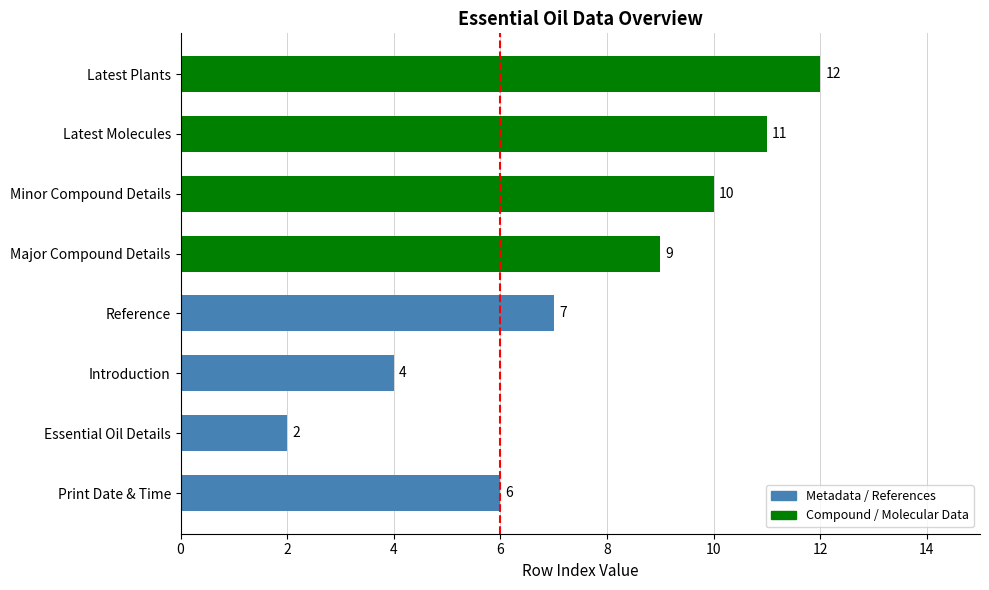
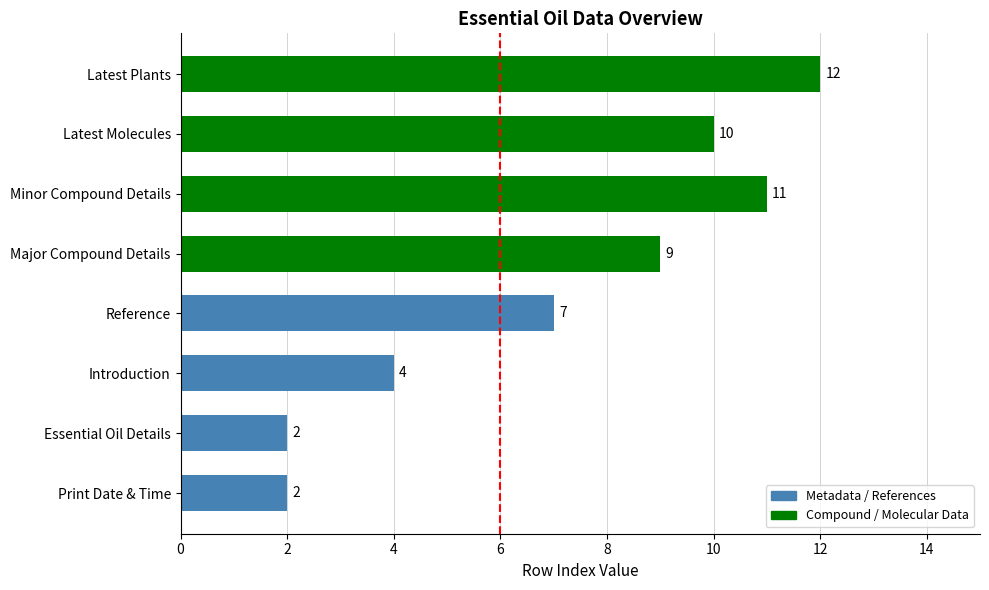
Latest Molecules: 11 -> 10
Minor Compound Details: 10 -> 11
Print Date & Time: 6 -> 2
